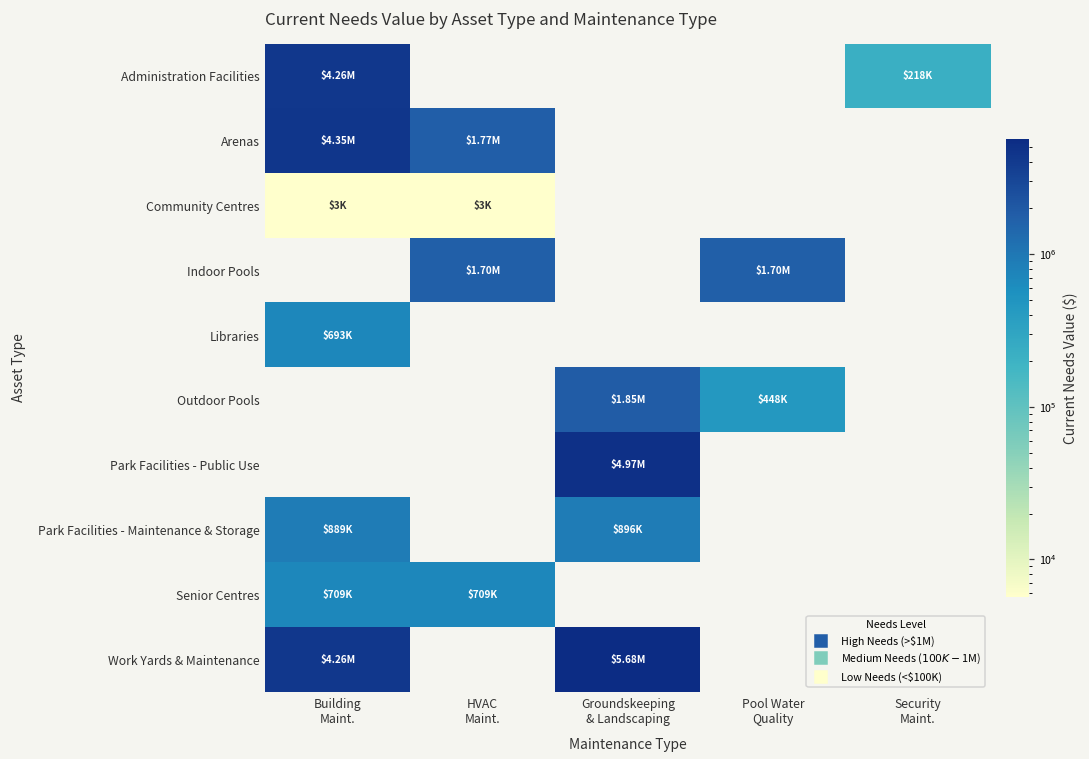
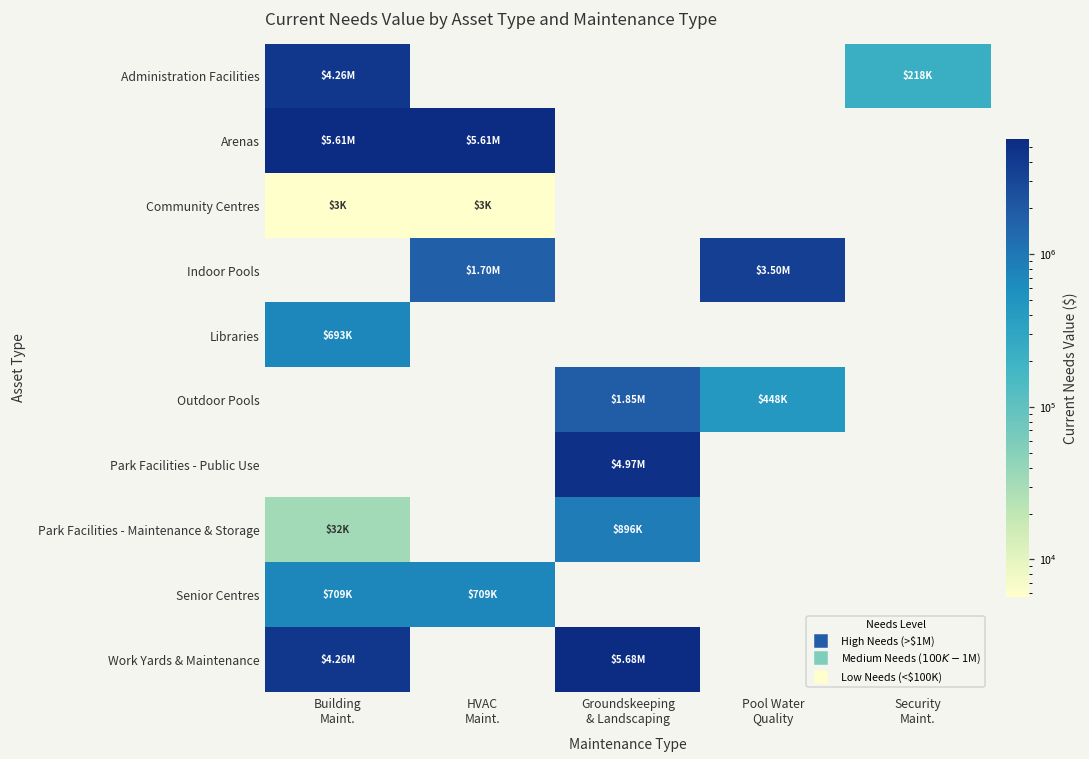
Arenas, Building Maint.: $4.35M -> $5.61M
Arenas, HVAC Maint.: $1.77M -> $5.61M
Indoor Pools, Pool Water Quality: $1.70M -> $3.50M
Park Facilities - Maintenance & Storage, Building Maint.: $889K -> $32K
